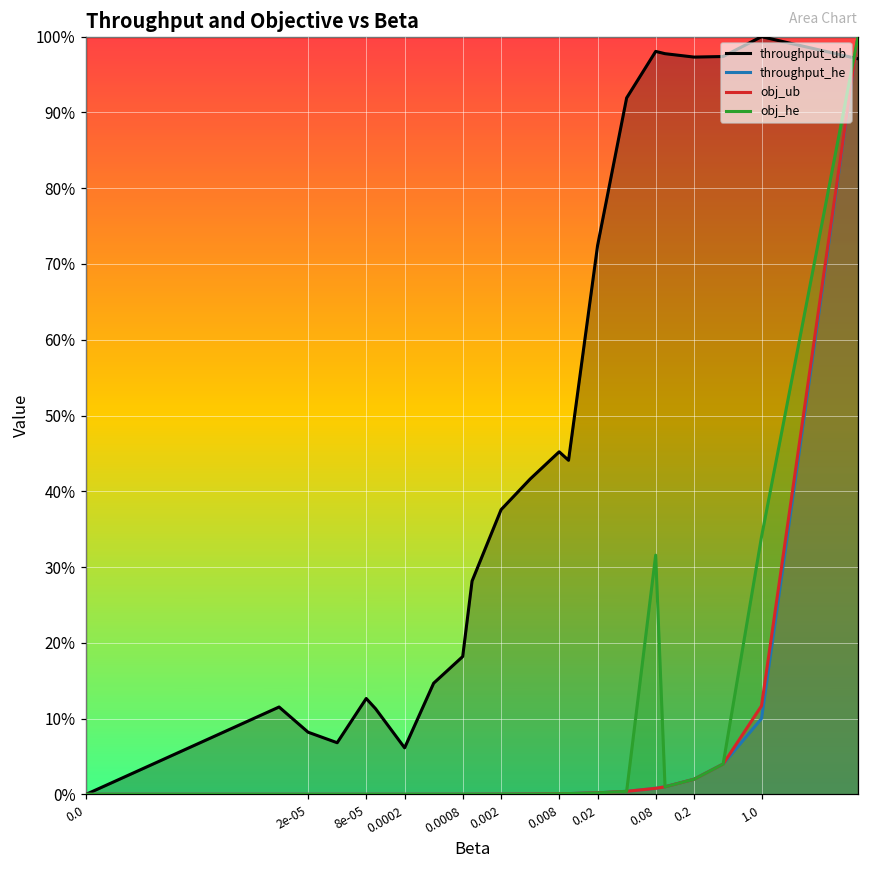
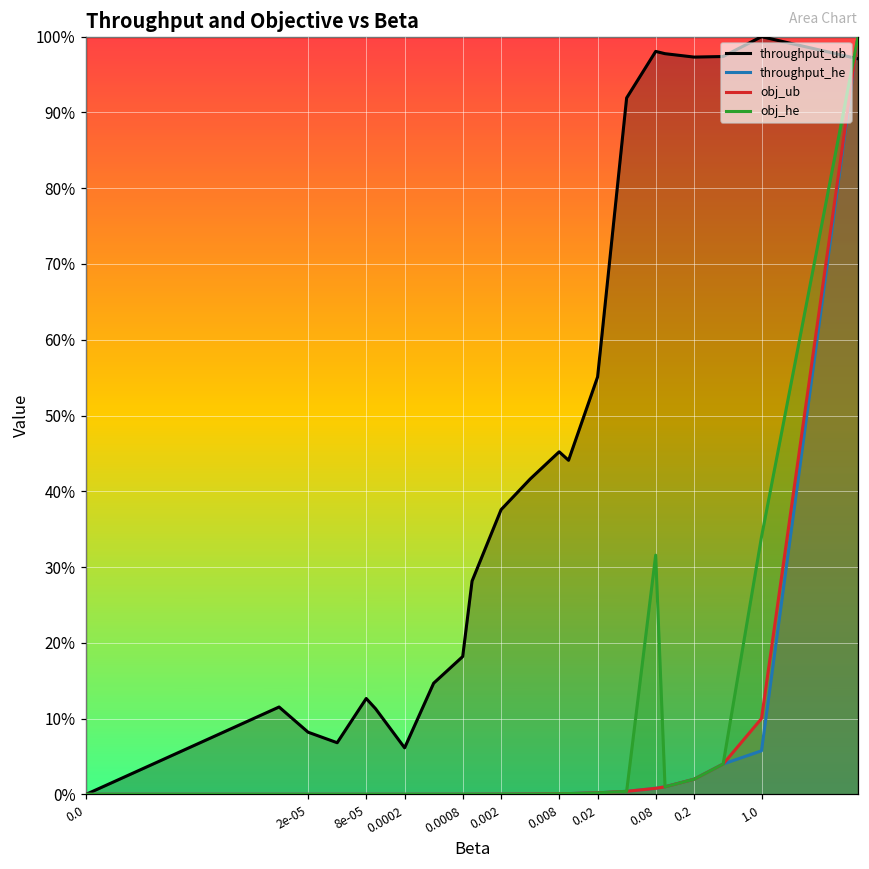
throughput_ub, 0.02: 72% -> 55%
throughput_he, 1.0: 10% -> 6%
obj_ub, 1.0: 12% -> 10%
